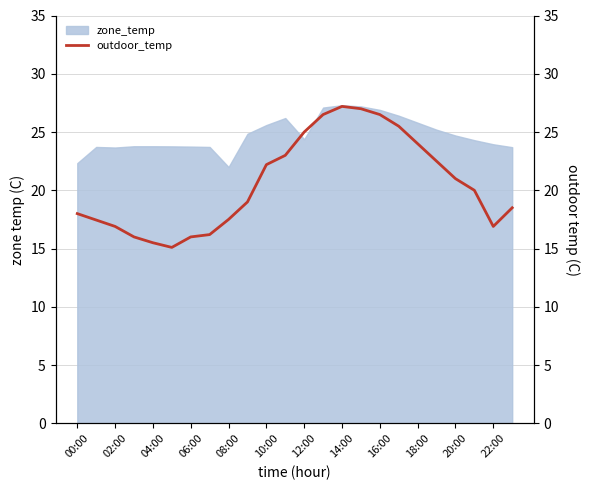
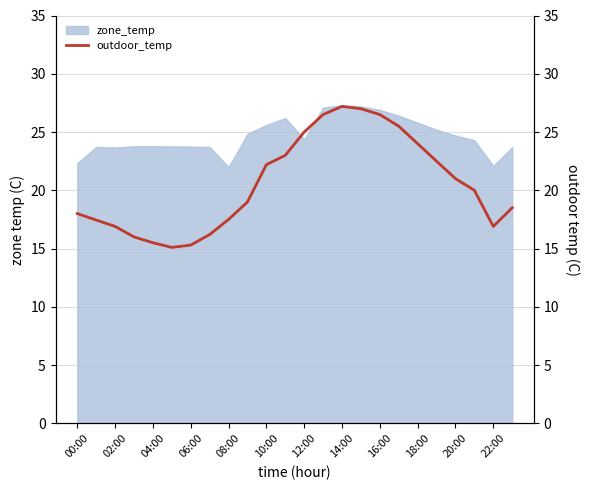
zone_temp, 22:00: 24.0 -> 22.1
outdoor_temp, 06:00: 16.0 -> 15.3
